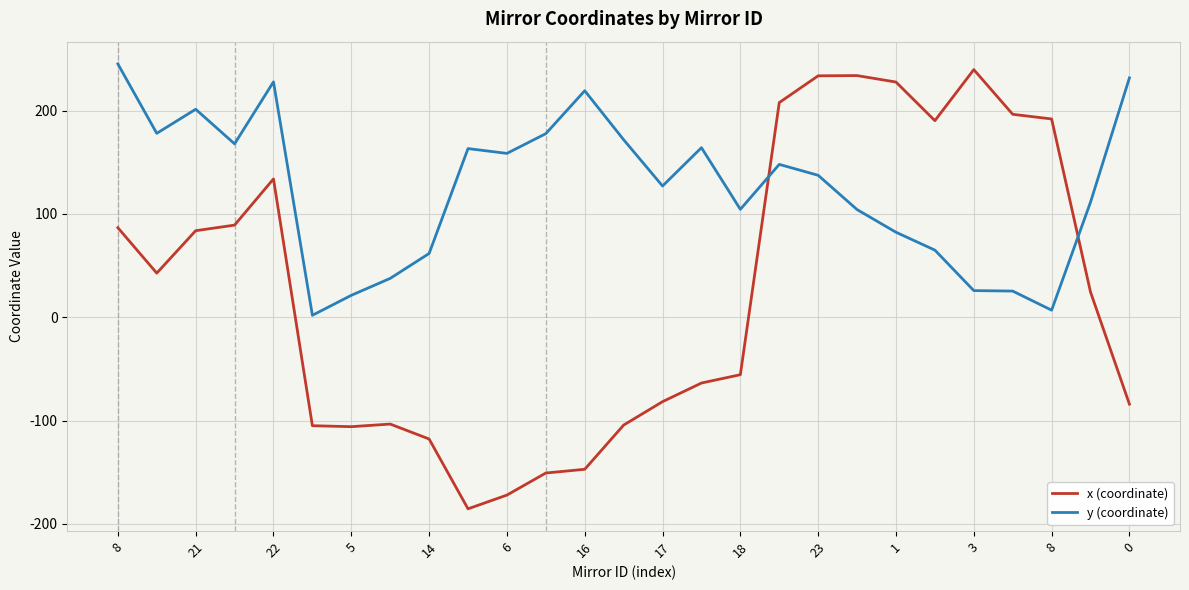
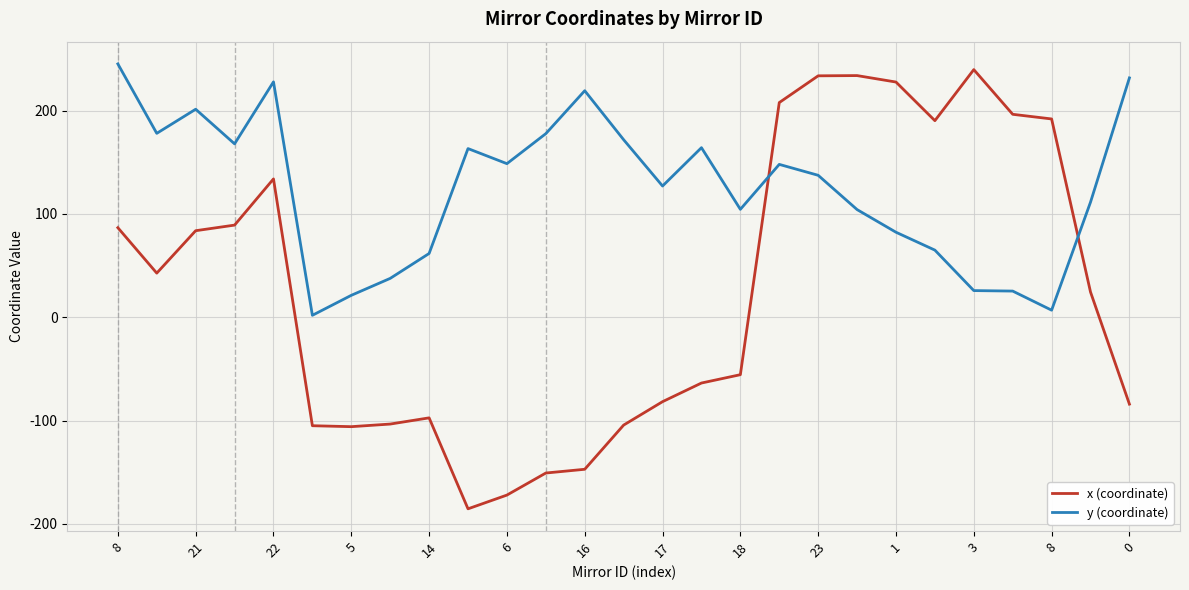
x (coordinate), 14: -118 -> -97
y (coordinate), 6: 159 -> 149
